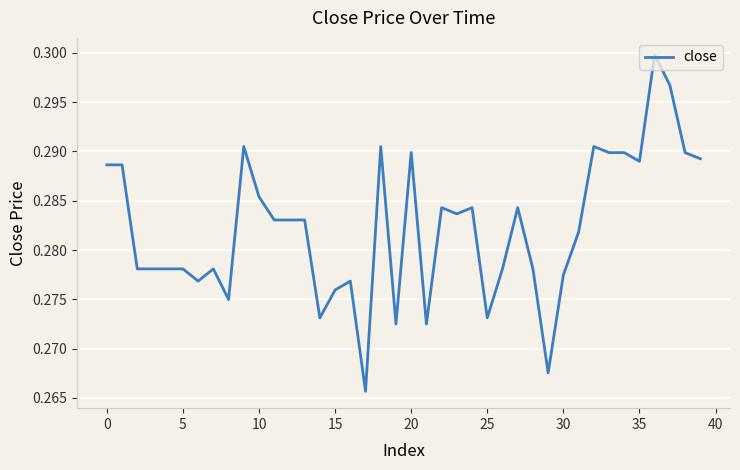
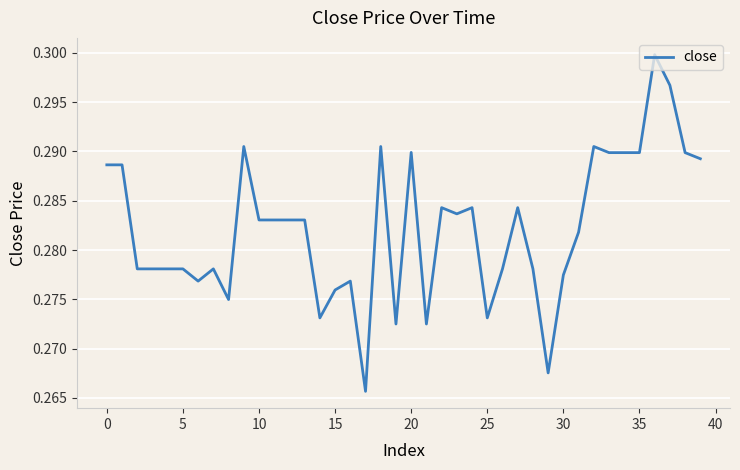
10: 0.285 -> 0.283
35: 0.289 -> 0.290
